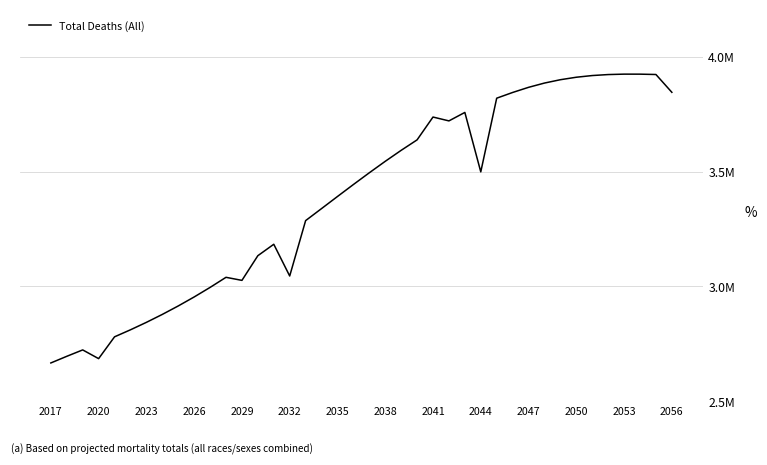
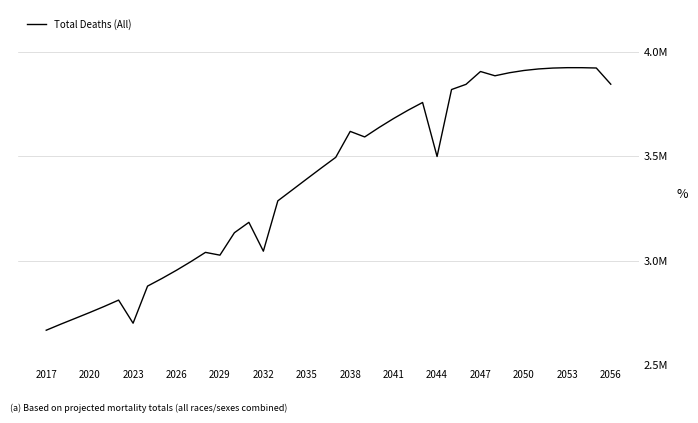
2020: 2690000 -> 2750000
2023: 2840000 -> 2700000
2038: 3540000 -> 3620000
2041: 3740000 -> 3680000
2047: 3870000 -> 3910000
